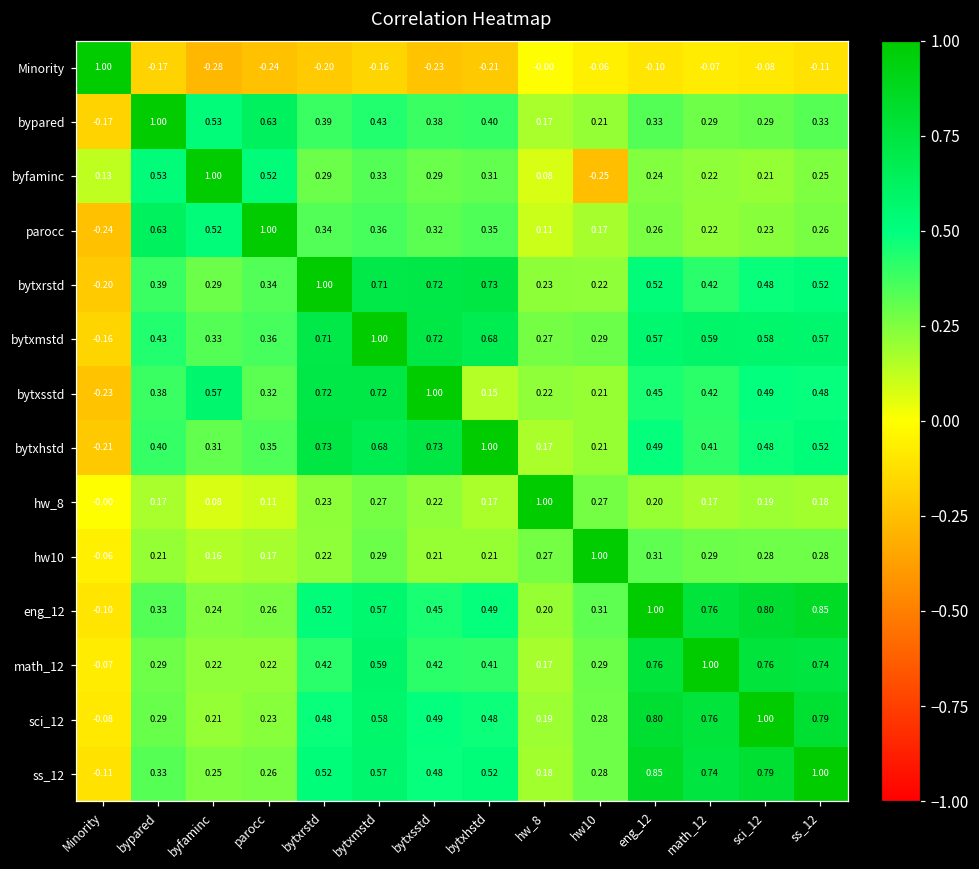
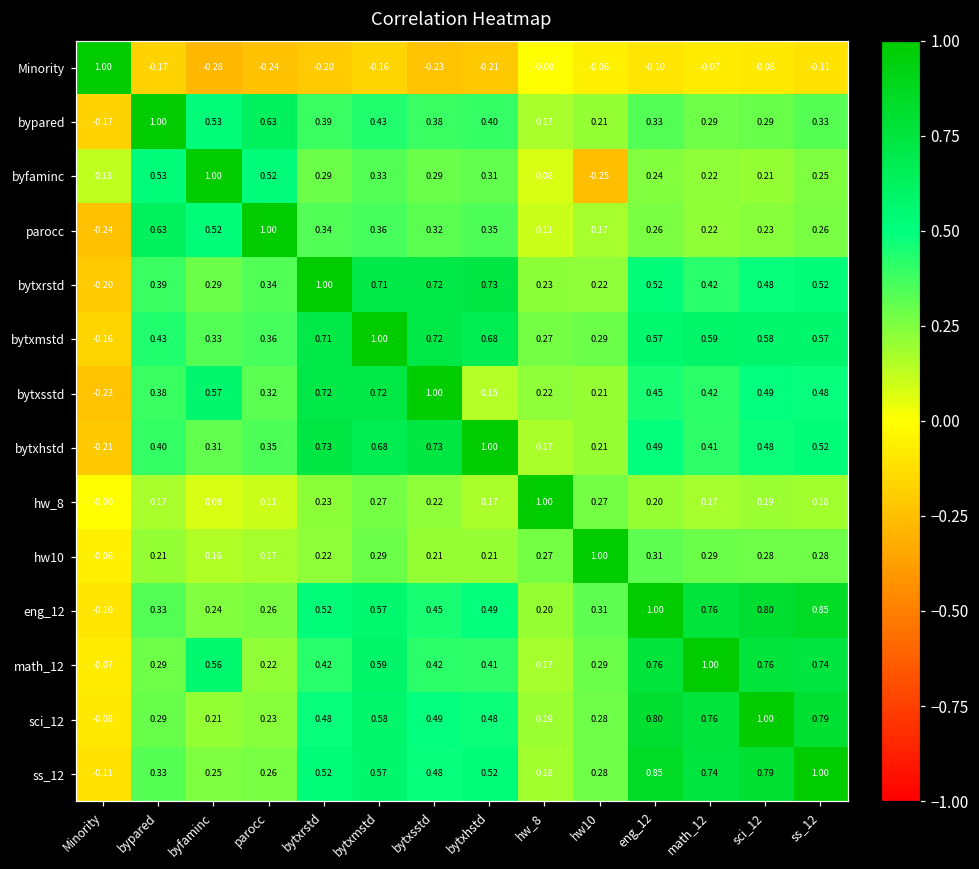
math_12, byfaminc: 0.22 -> 0.56
